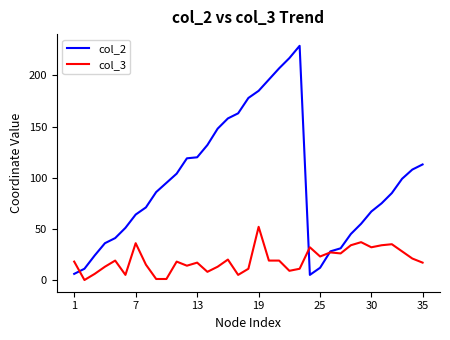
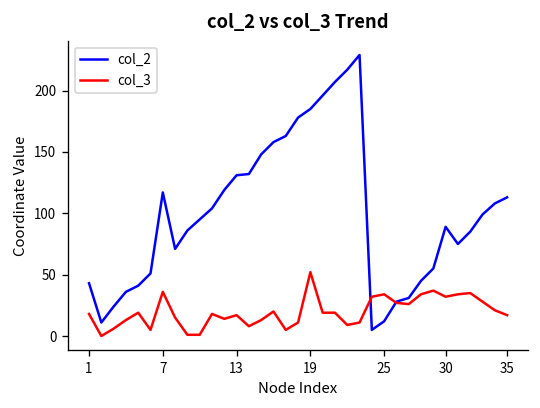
col_2, 1: 6 -> 43
col_2, 7: 64 -> 117
col_2, 13: 120 -> 131
col_3, 25: 23 -> 34
col_2, 30: 67 -> 89
